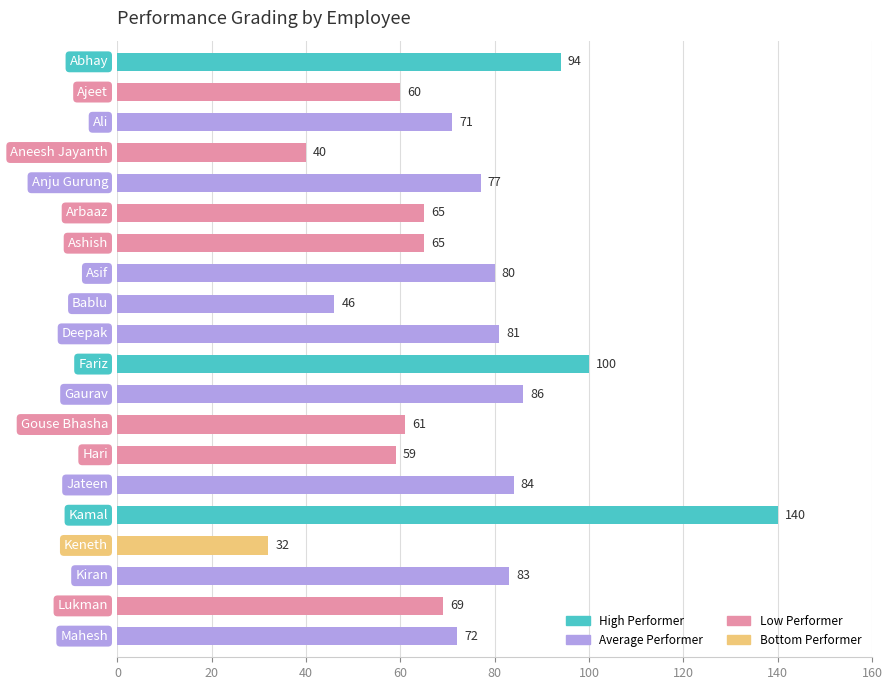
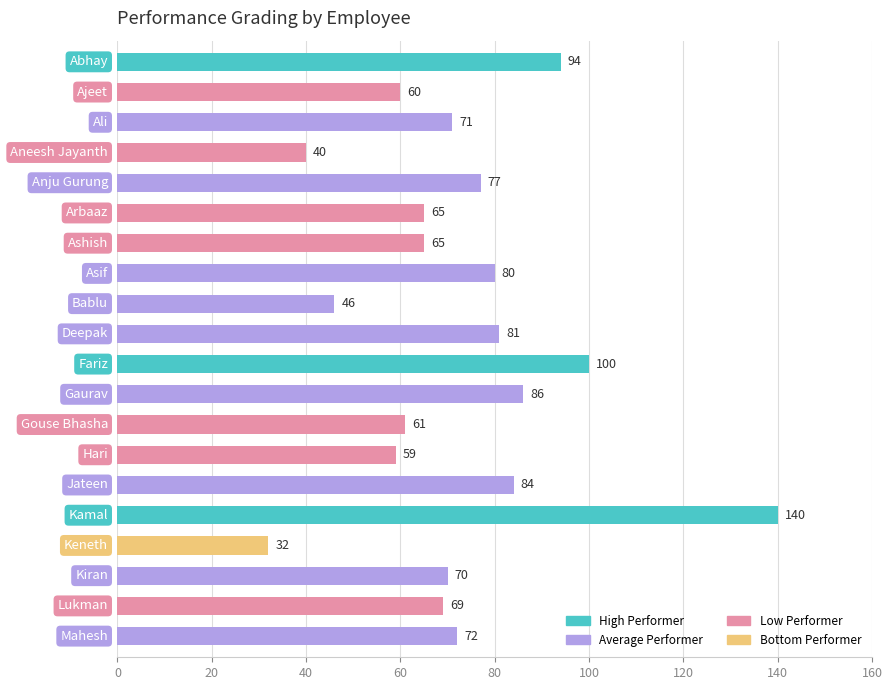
Kiran: 83 -> 70
